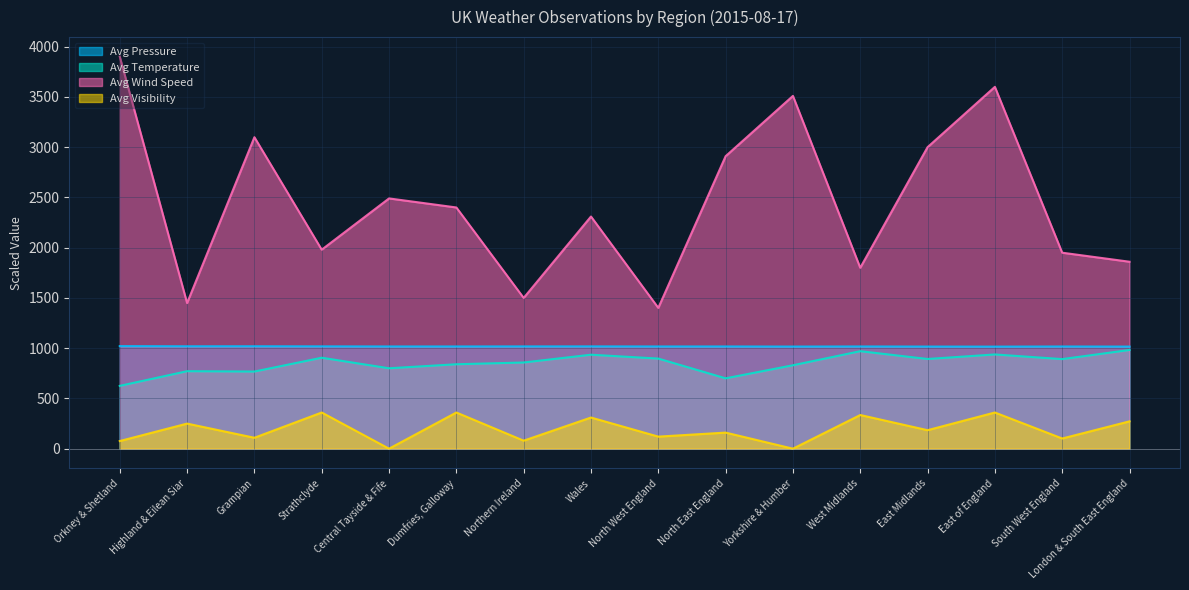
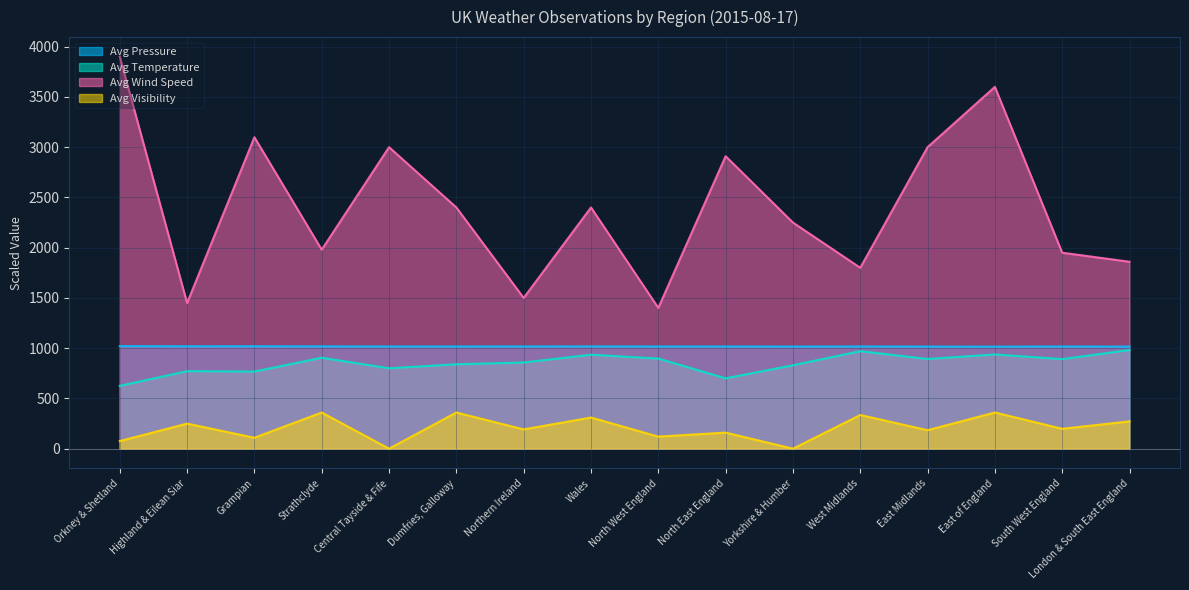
Avg Wind Speed, Central Tayside & Fife: 2490 -> 3000
Avg Visibility, Northern Ireland: 80 -> 190
Avg Wind Speed, Wales: 2310 -> 2400
Avg Wind Speed, Yorkshire & Humber: 3510 -> 2250
Avg Visibility, South West England: 100 -> 200
